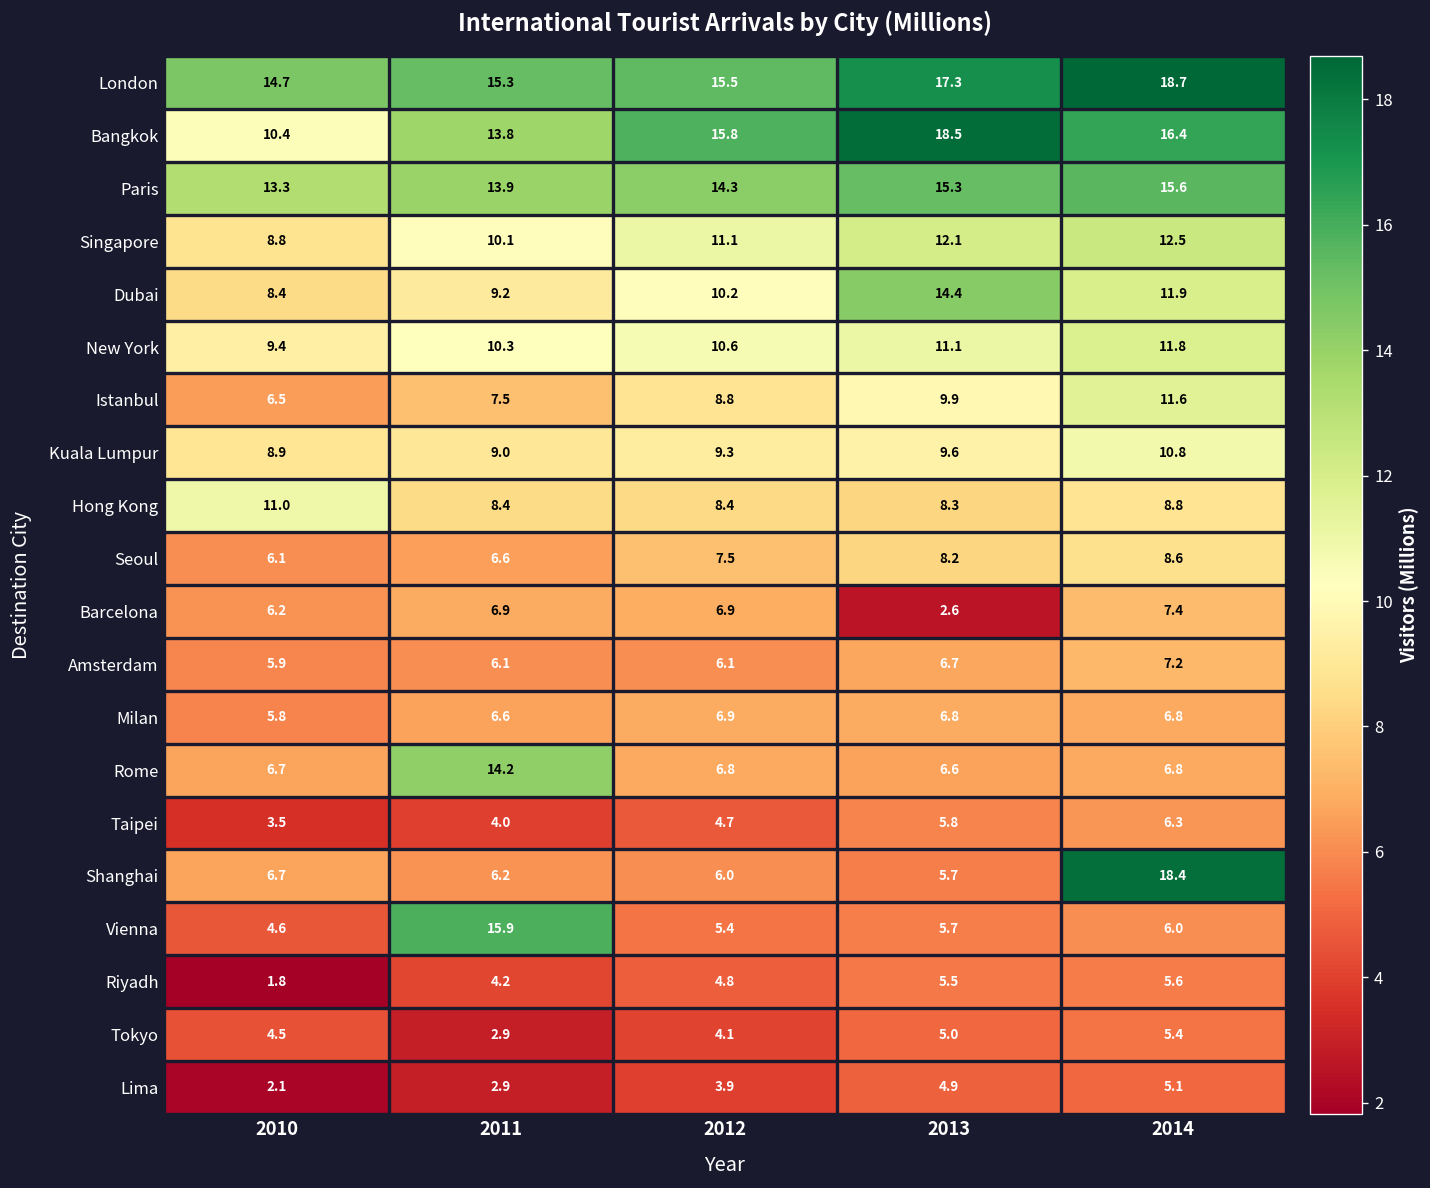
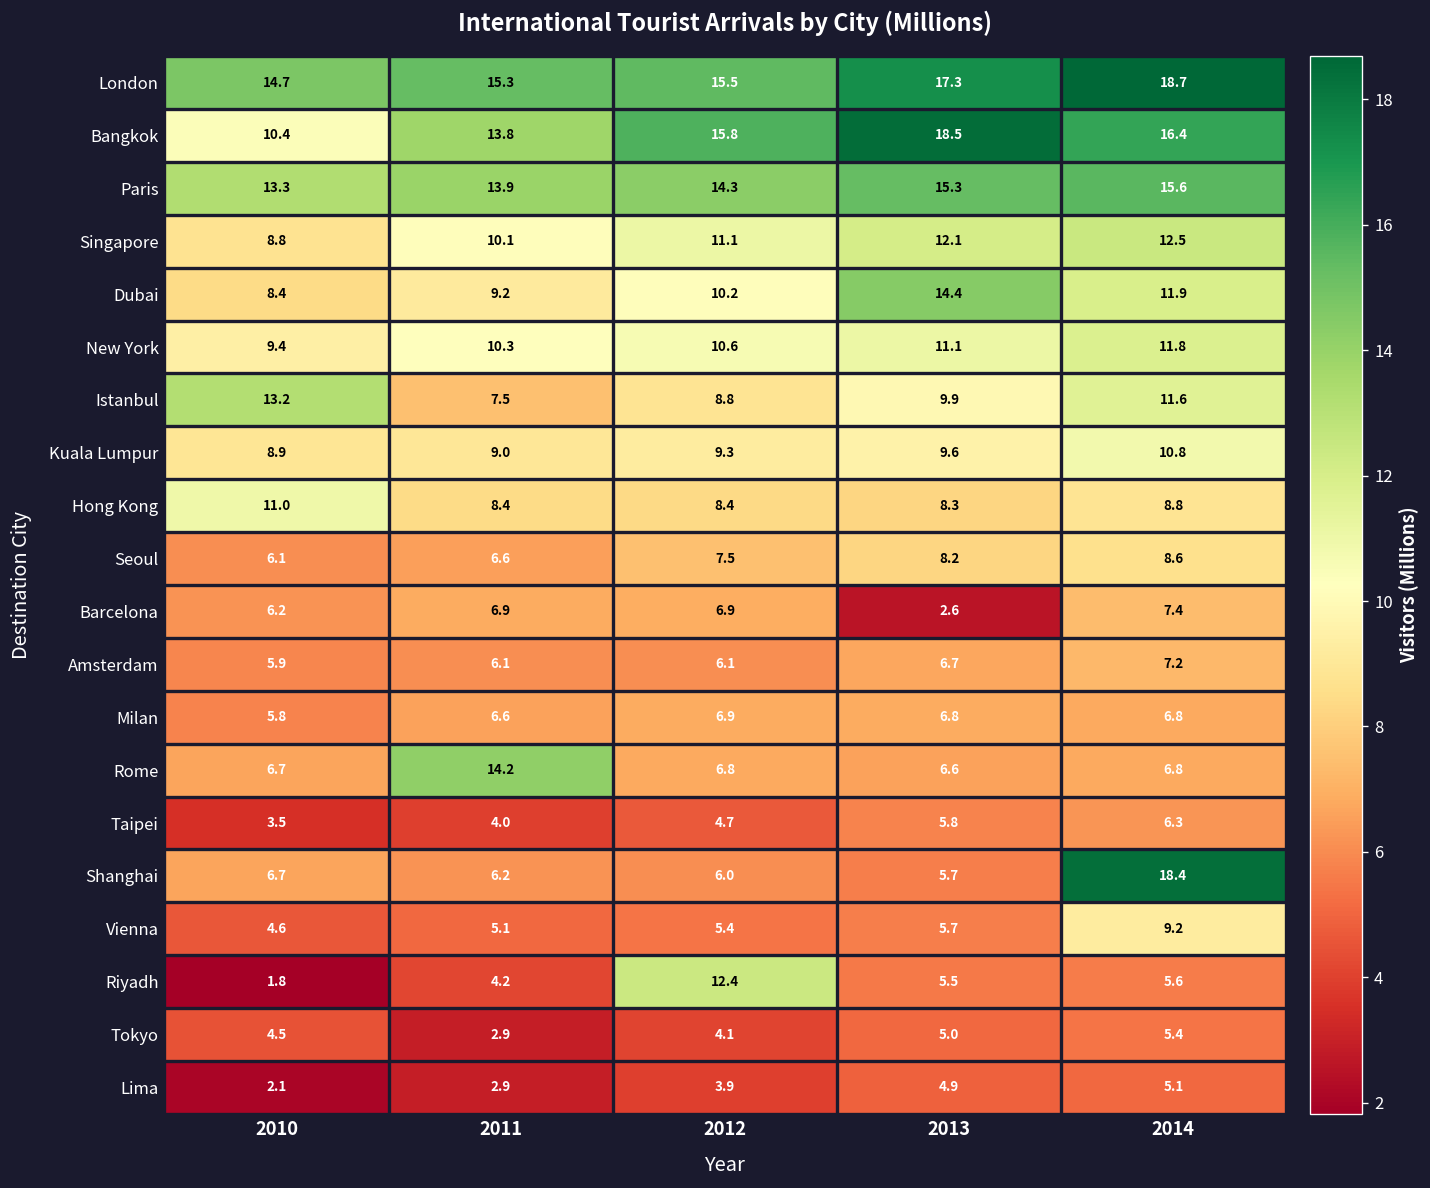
Istanbul, 2010: 6.5 -> 13.2
Vienna, 2011: 15.9 -> 5.1
Vienna, 2014: 6.0 -> 9.2
Riyadh, 2012: 4.8 -> 12.4
